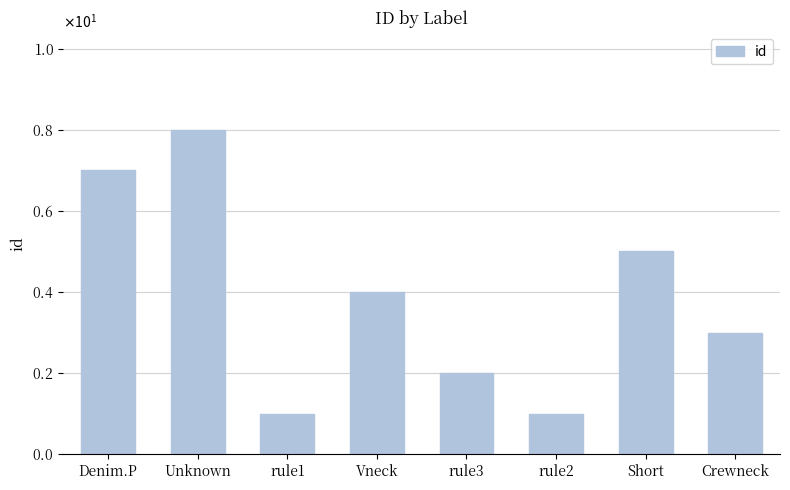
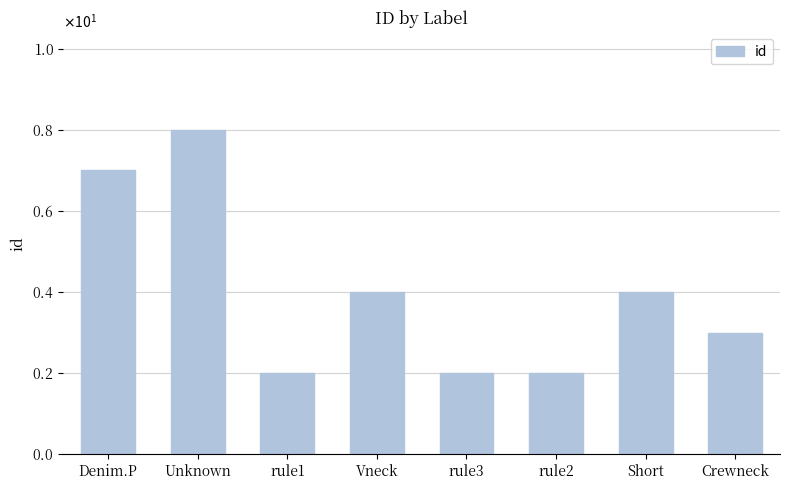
rule1: 1 -> 2
rule2: 1 -> 2
Short: 5 -> 4
